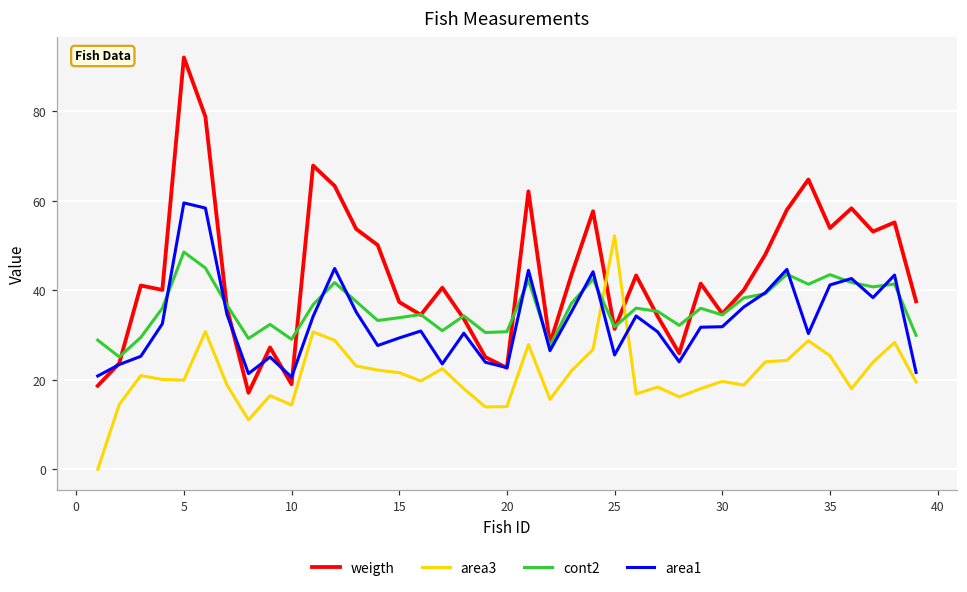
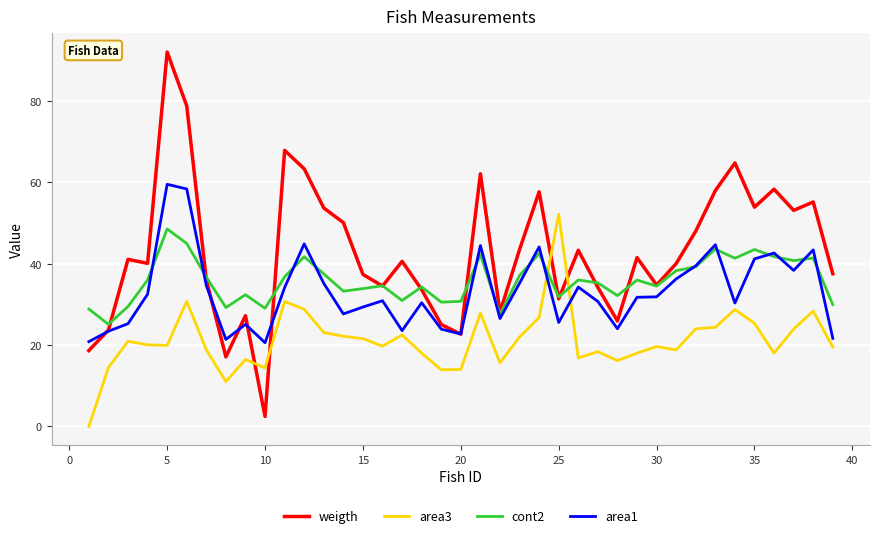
weigth, 10: 19 -> 2
